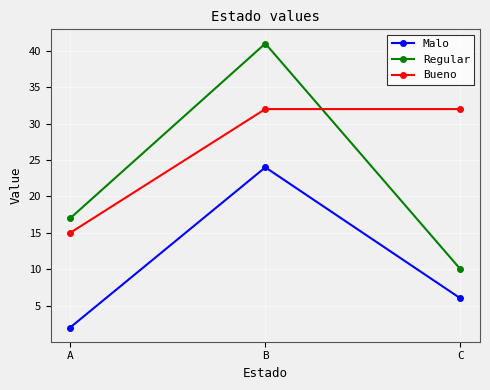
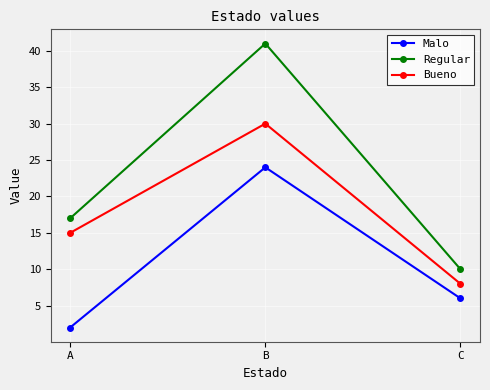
Bueno, B: 32 -> 30
Bueno, C: 32 -> 8
